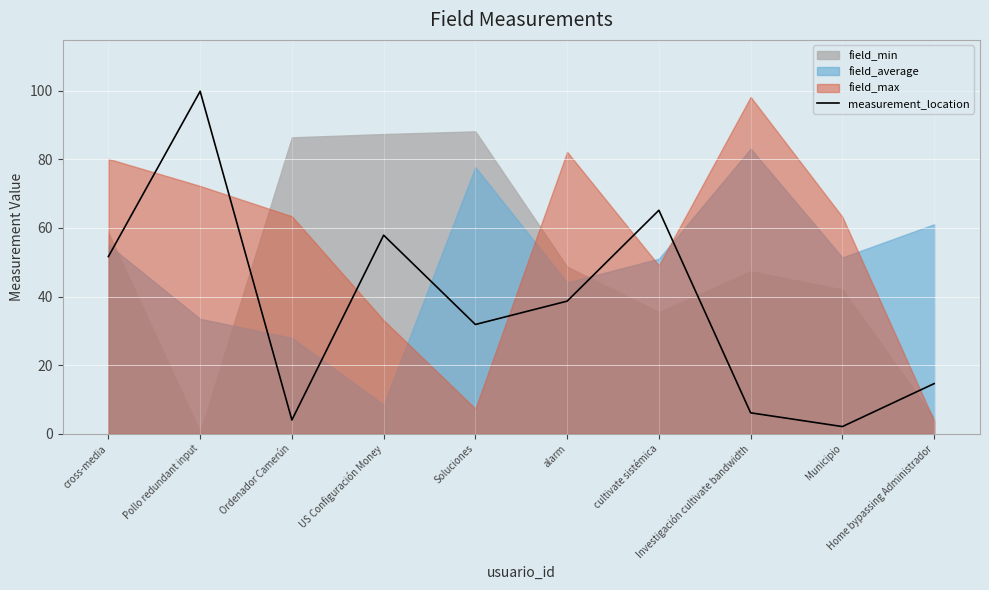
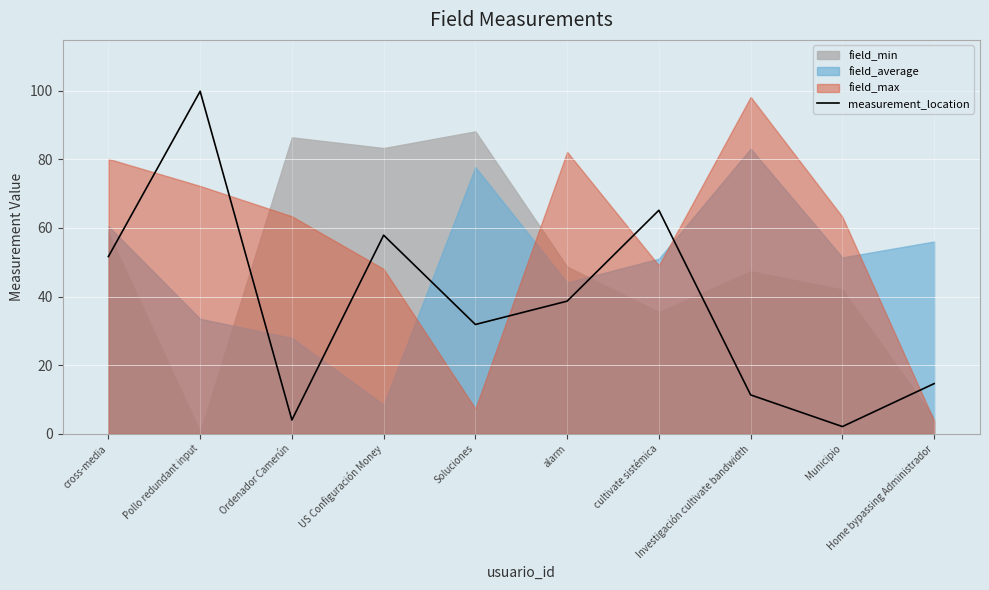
field_average, cross-media: 55 -> 61
field_min, US Configuración Money: 87 -> 83
field_max, US Configuración Money: 33 -> 48
measurement_location, Investigación cultivate bandwidth: 6 -> 11
field_average, Home bypassing Administrador: 61 -> 56
